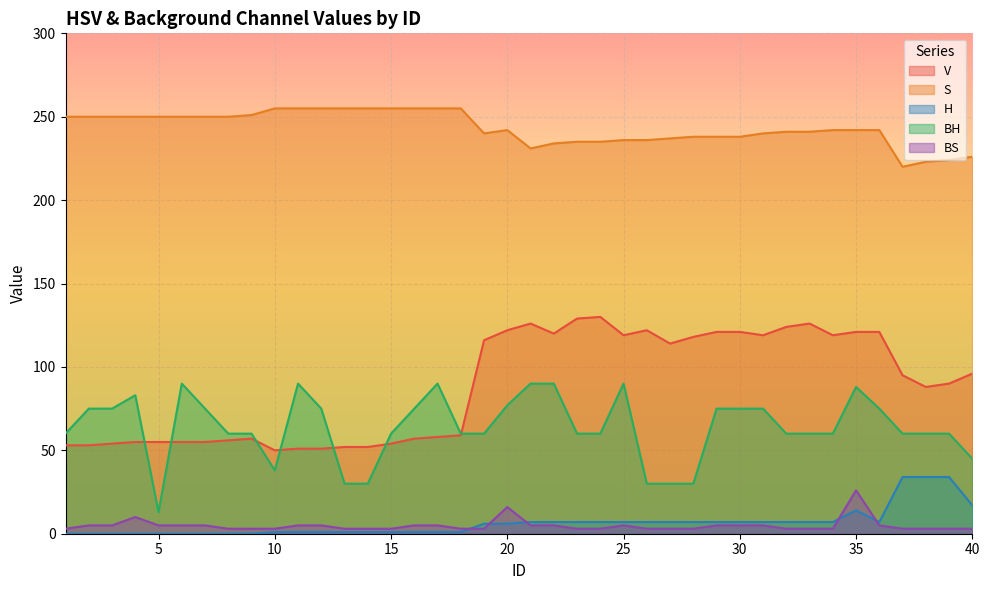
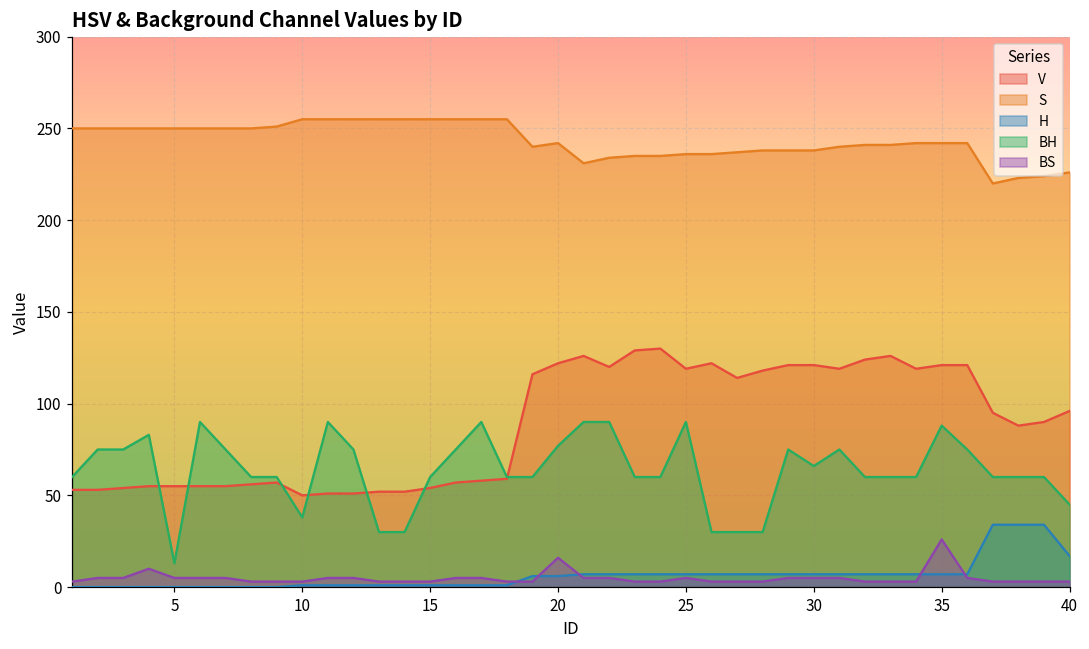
BH, 30: 75 -> 66
H, 35: 14 -> 7
